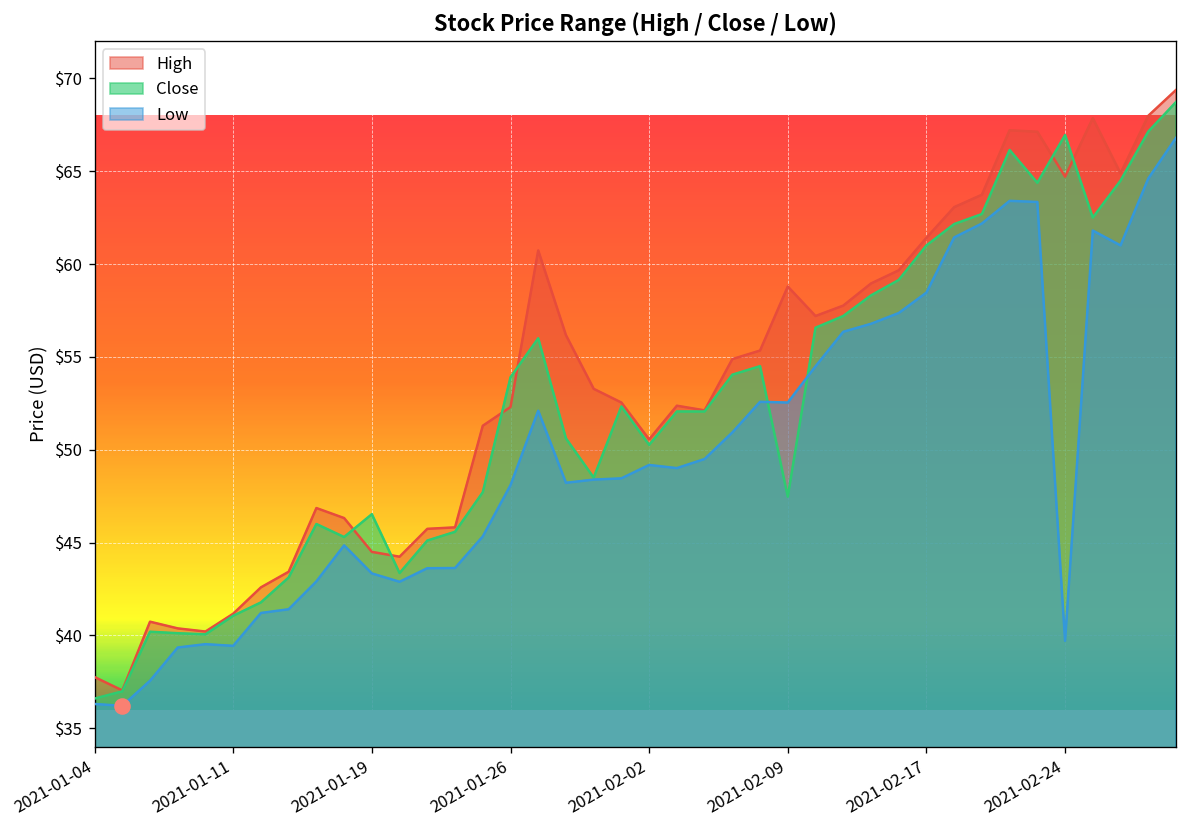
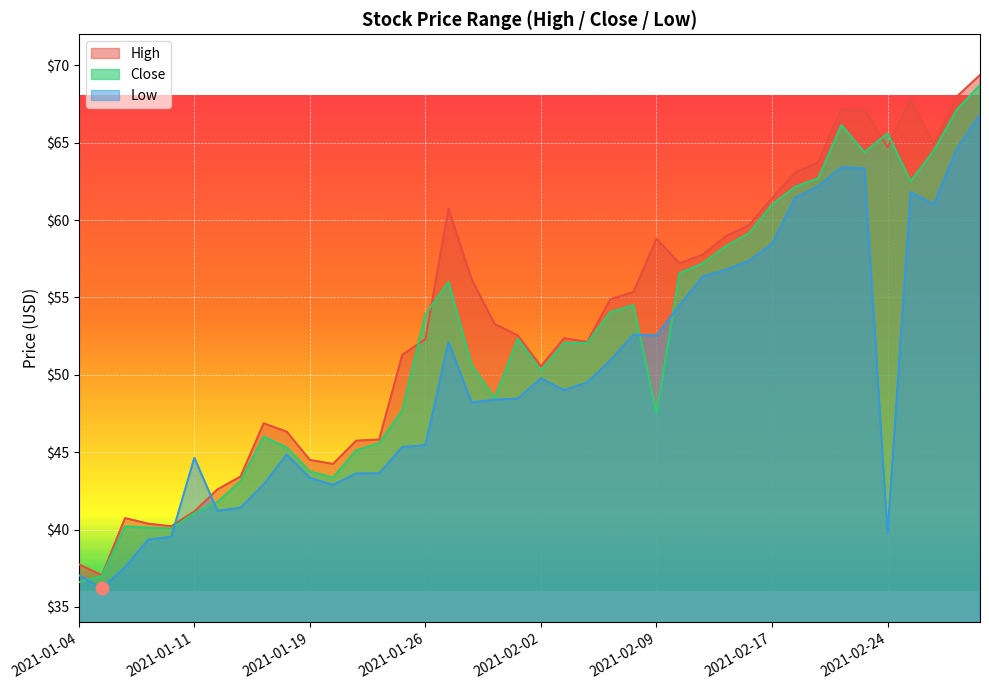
Low, 2021-01-04: $36.3 -> $37.0
Low, 2021-01-11: $39.4 -> $44.6
Close, 2021-01-19: $46.5 -> $43.8
Low, 2021-01-26: $48.1 -> $45.5
Low, 2021-02-02: $49.2 -> $49.8
Close, 2021-02-24: $66.9 -> $65.6
